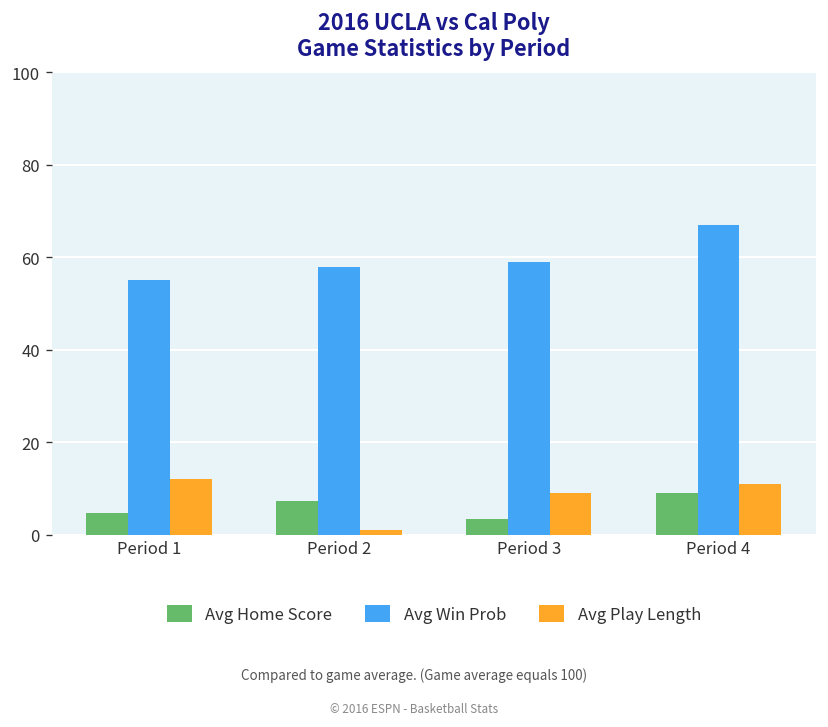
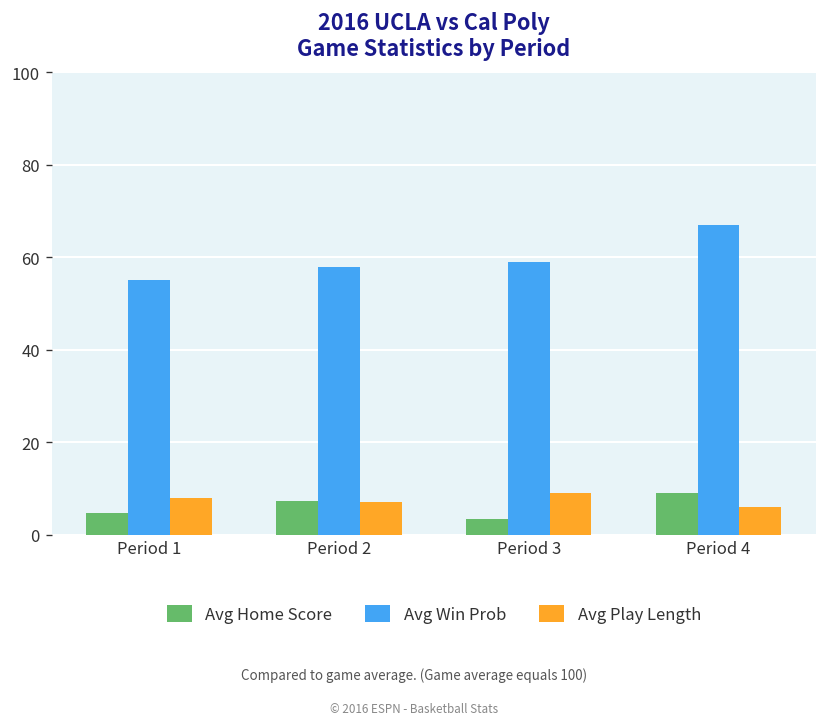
Avg Play Length, Period 1: 12 -> 8
Avg Play Length, Period 2: 1 -> 7
Avg Play Length, Period 4: 11 -> 6
